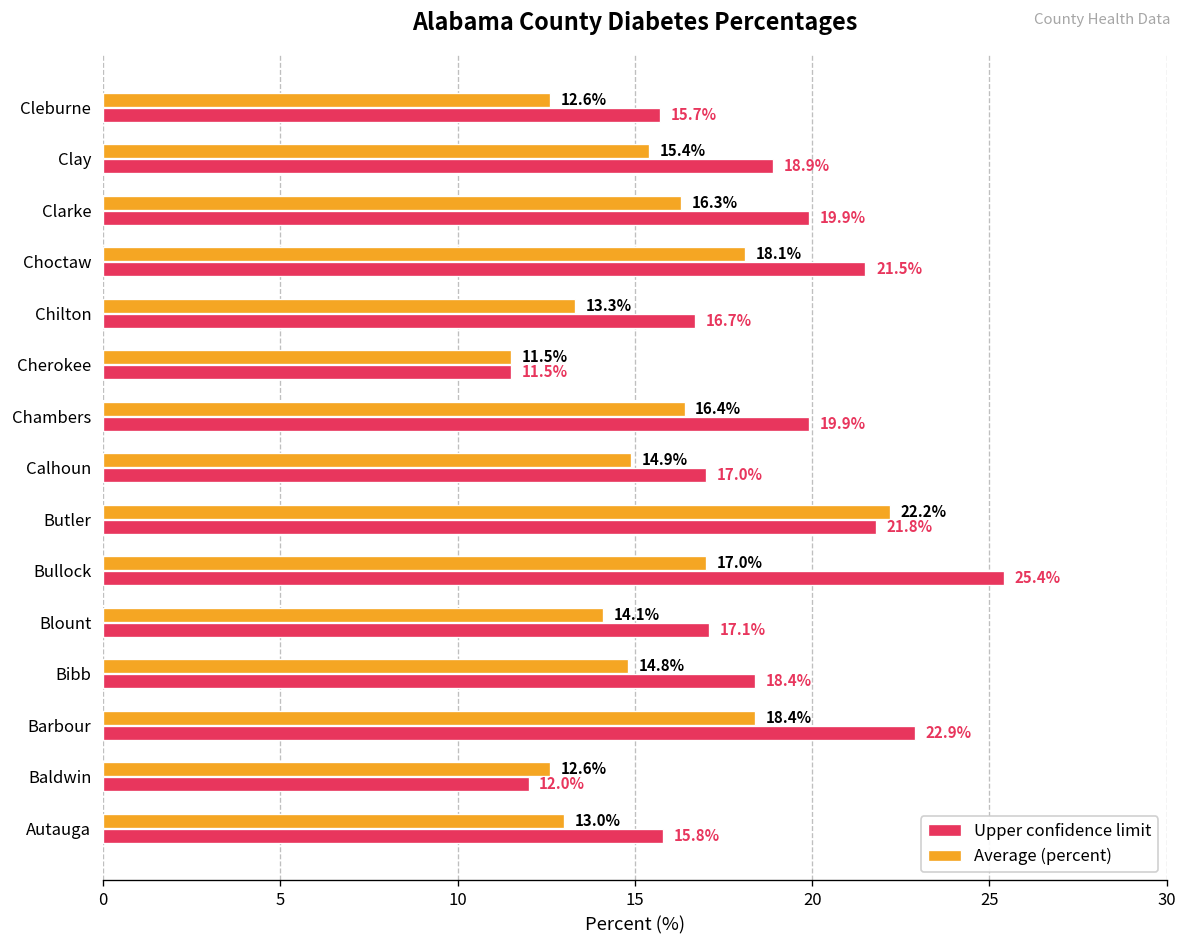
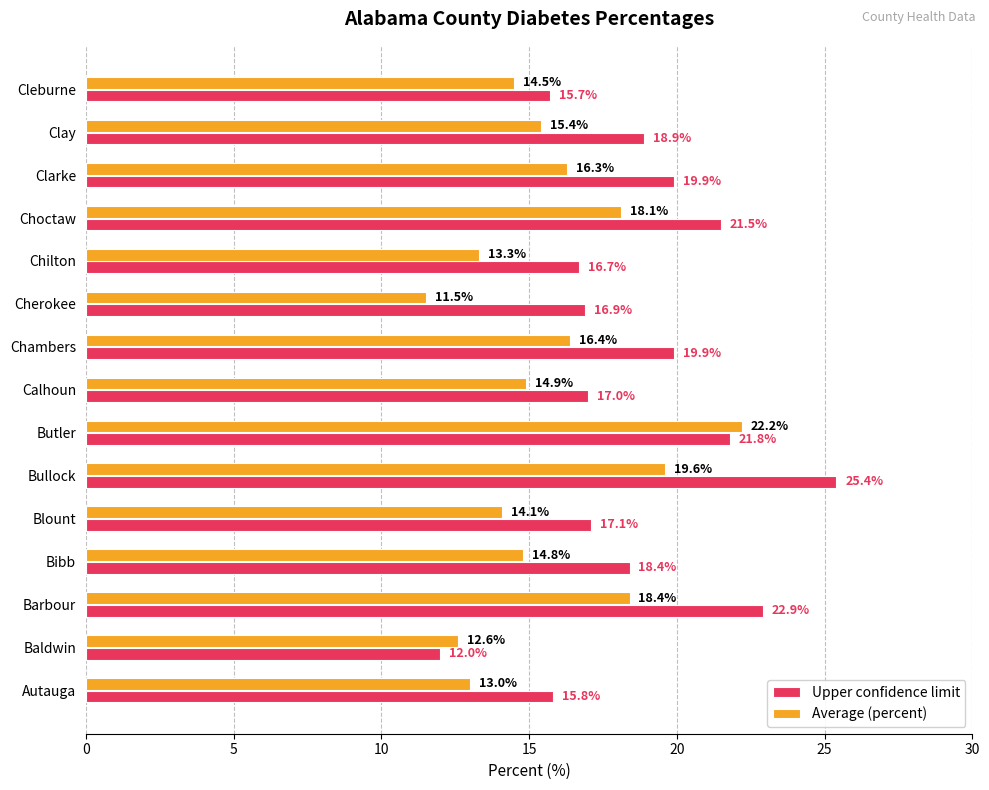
Average (percent), Cleburne: 12.6% -> 14.5%
Upper confidence limit, Cherokee: 11.5% -> 16.9%
Average (percent), Bullock: 17.0% -> 19.6%
